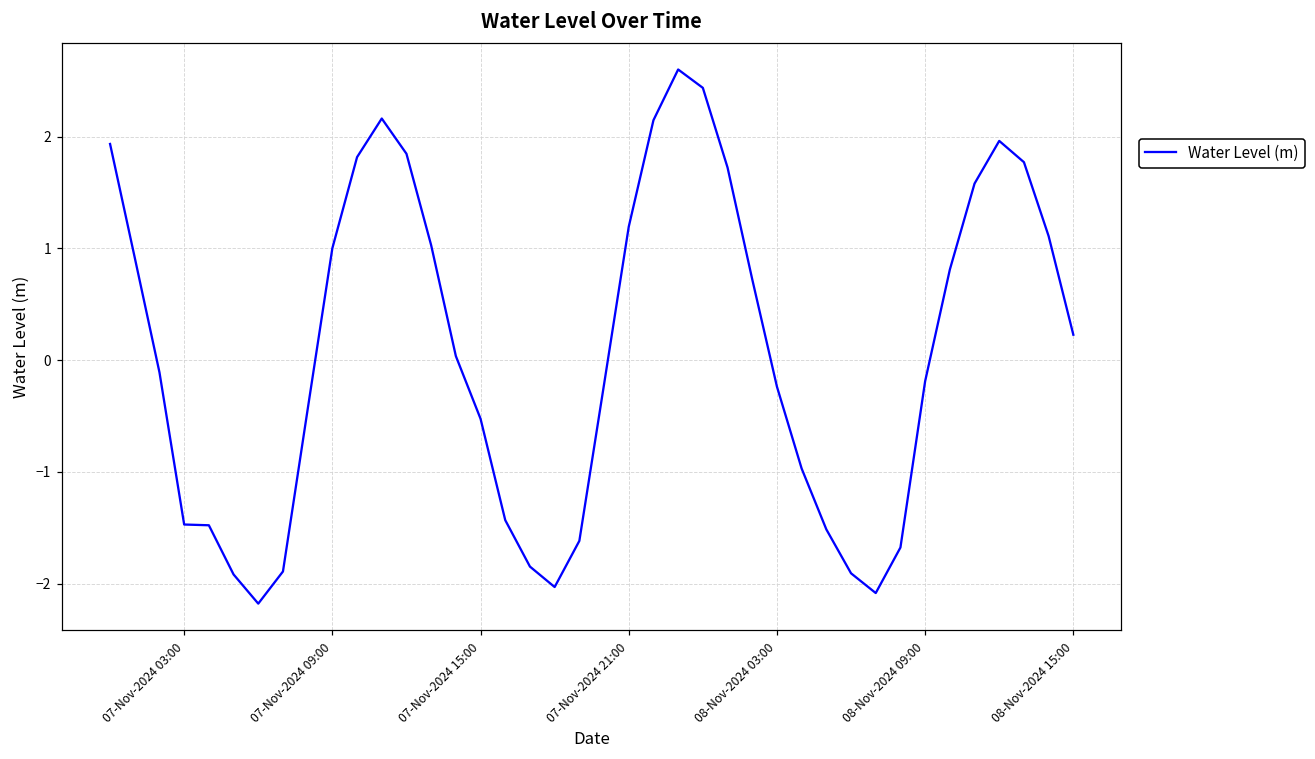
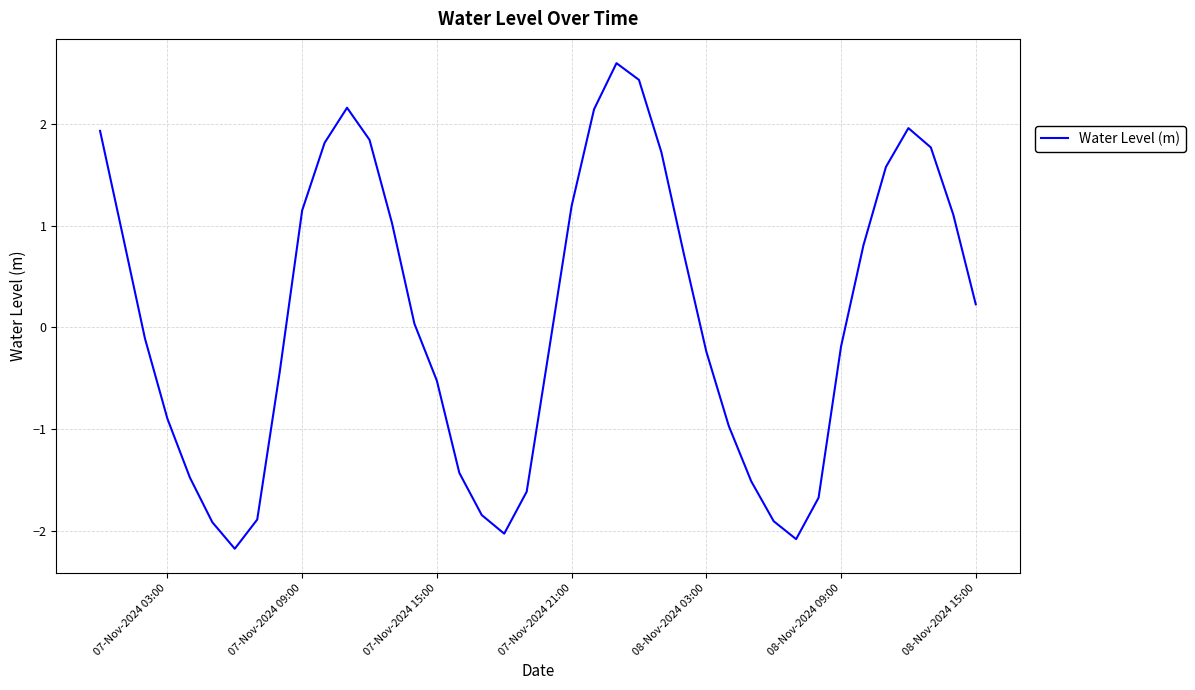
07-Nov-2024 03:00: -1.47 -> -0.90
07-Nov-2024 09:00: 1.00 -> 1.15
